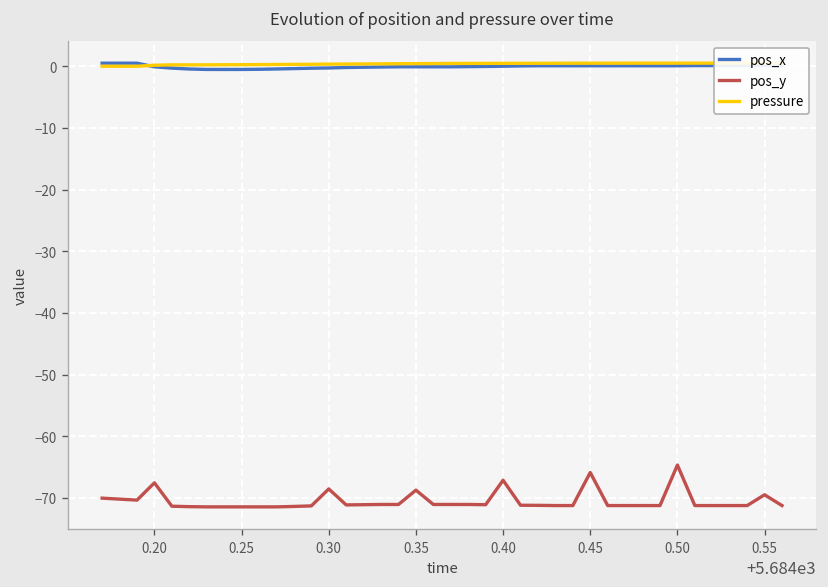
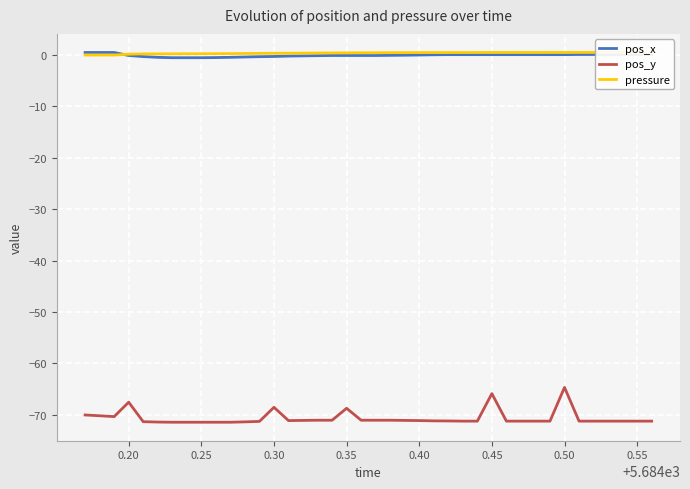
pos_y, 0.40: -67 -> -71
pos_y, 0.55: -69 -> -71
